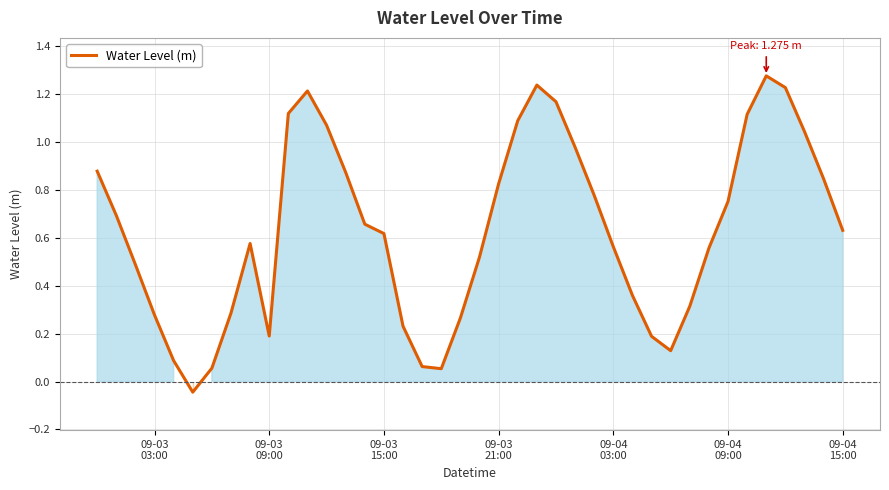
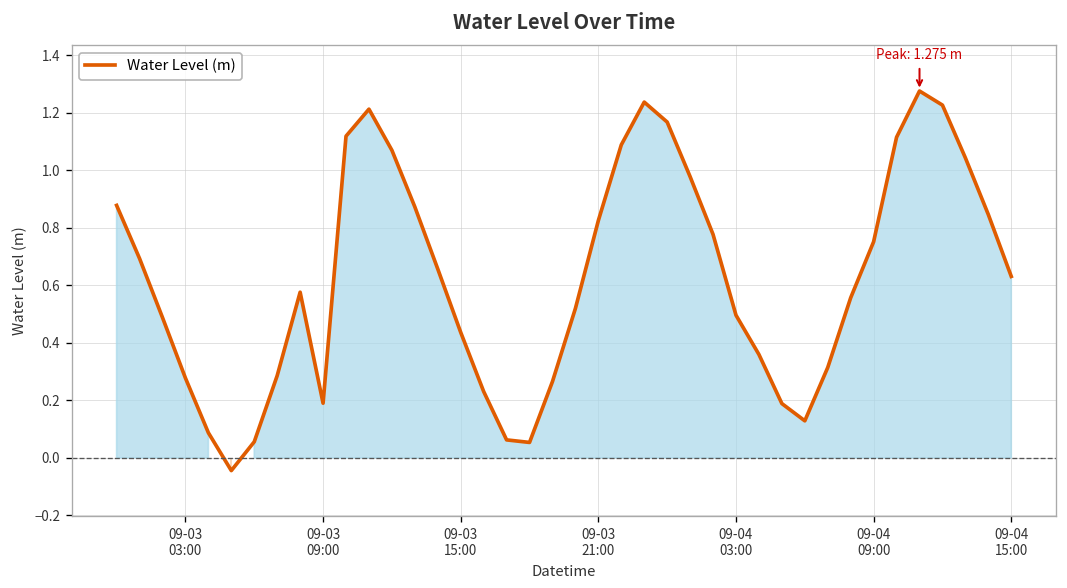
09-03 15:00: 0.62 -> 0.44
09-04 03:00: 0.56 -> 0.50
